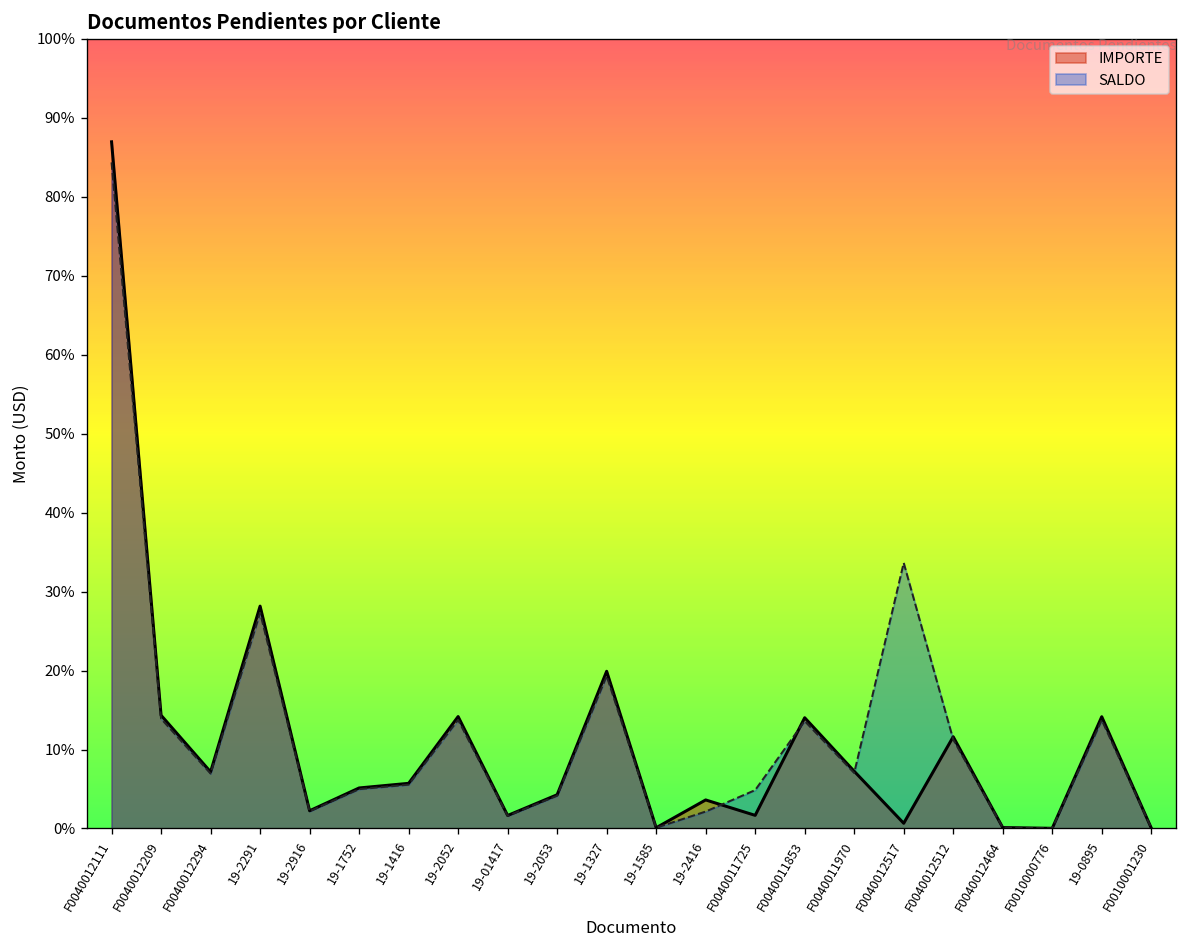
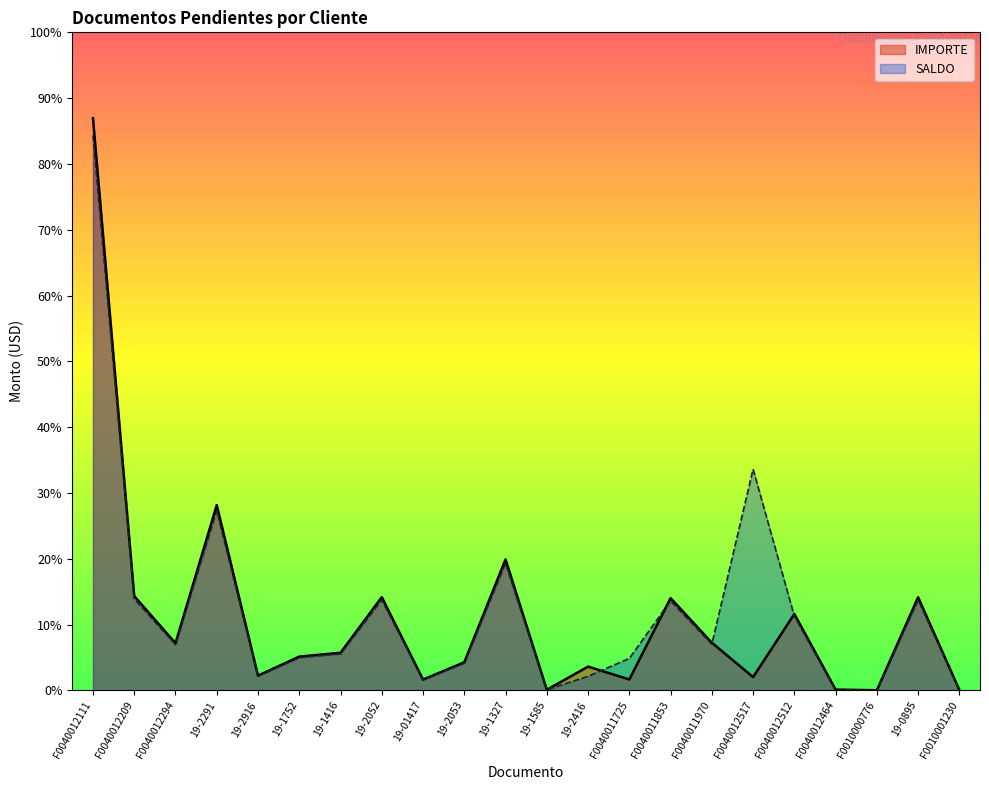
IMPORTE, F0040012517: 1% -> 2%
